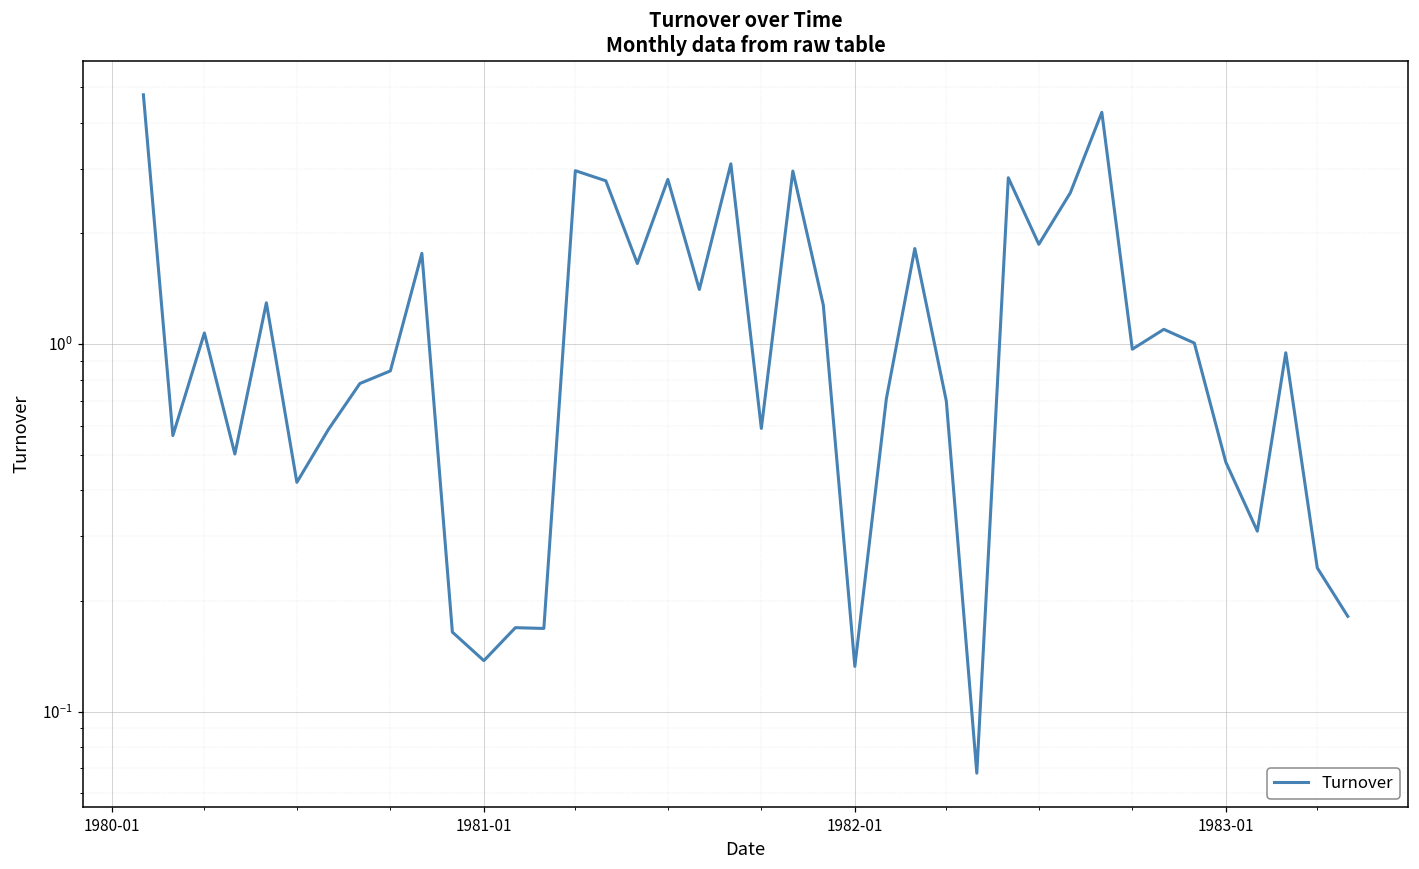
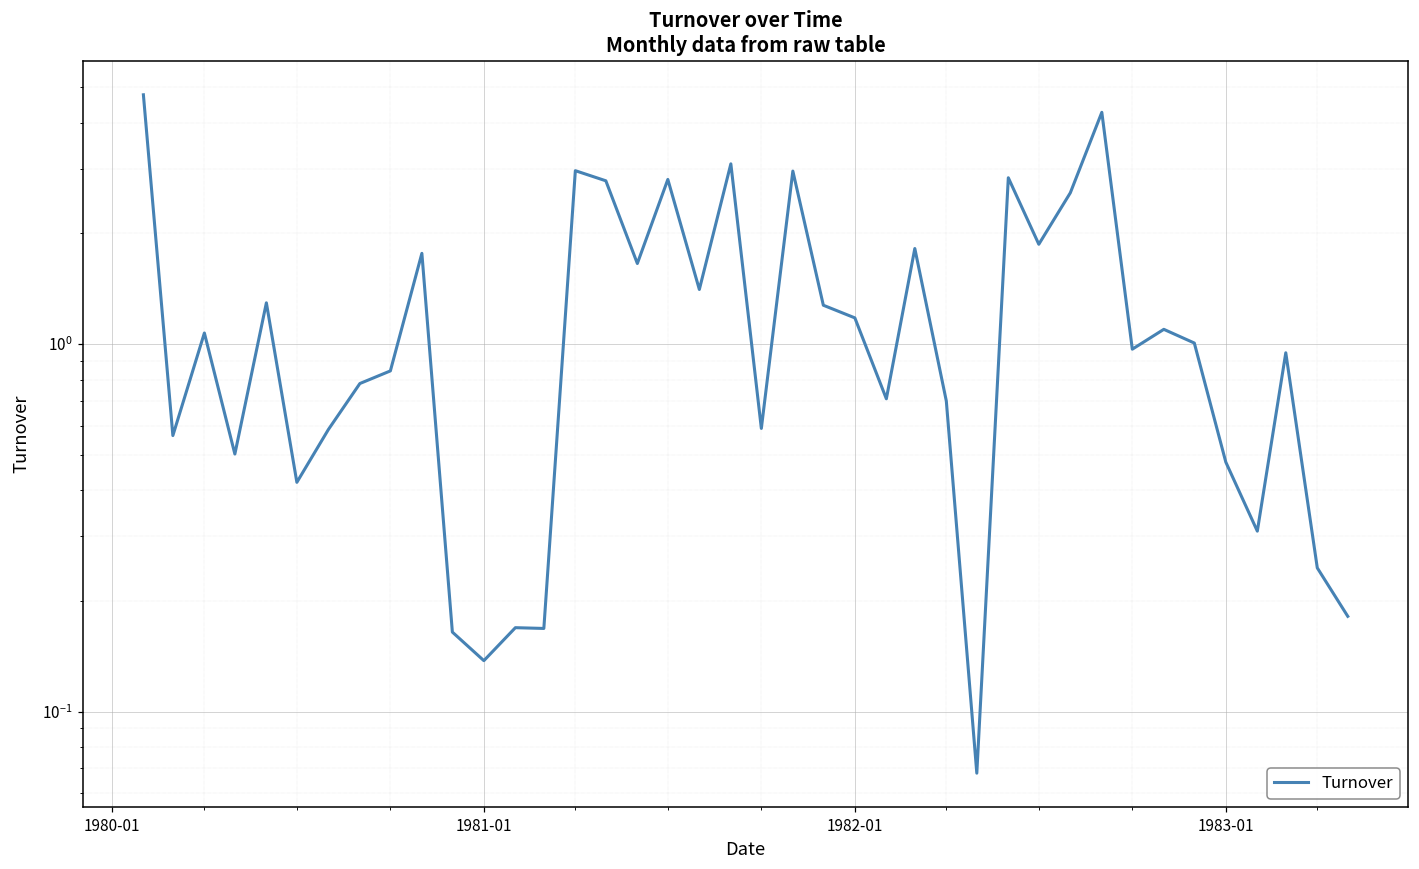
1982-01: 0.133 -> 1.18
